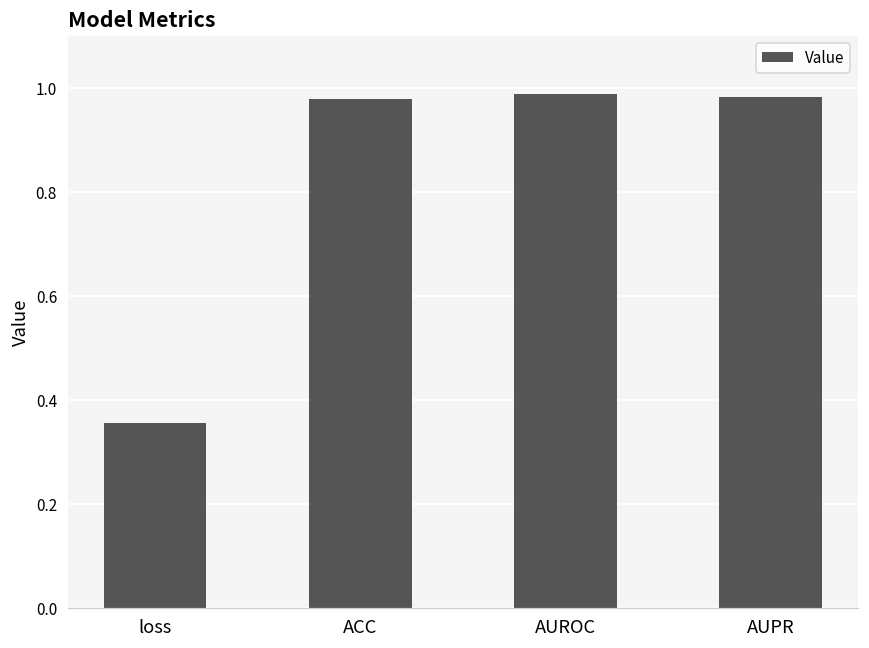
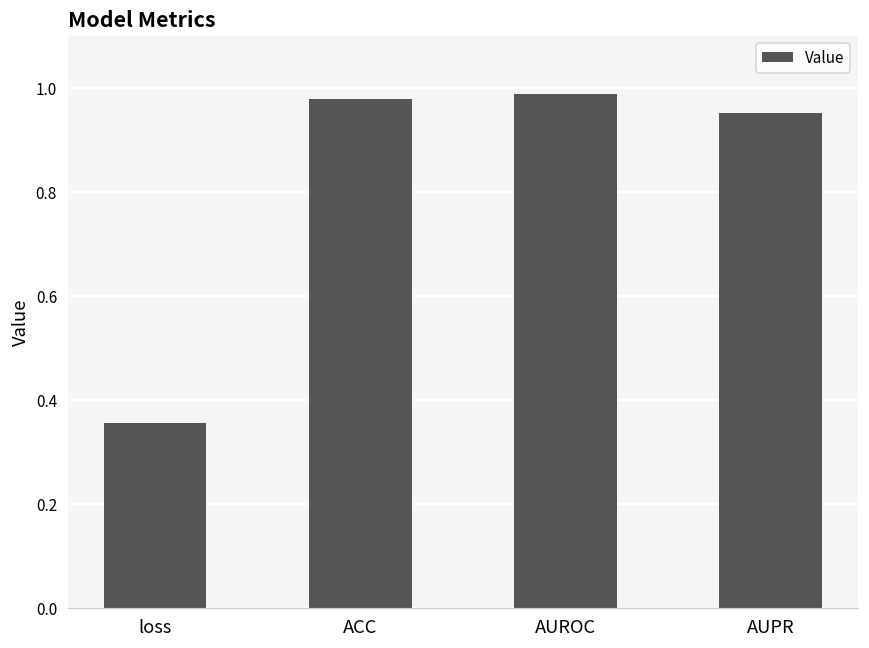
AUPR: 0.98 -> 0.95
